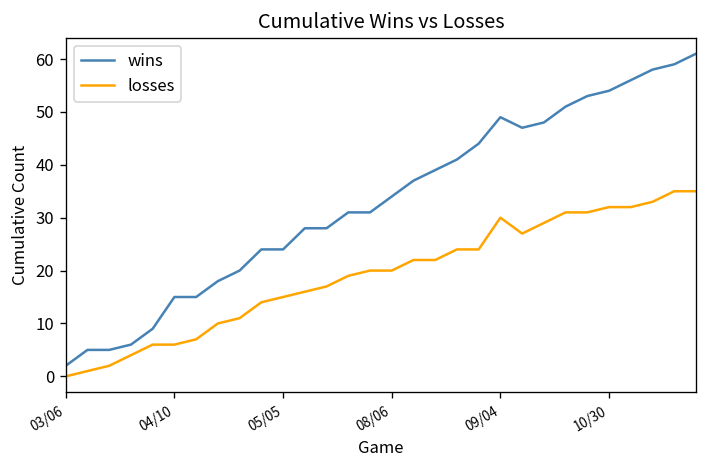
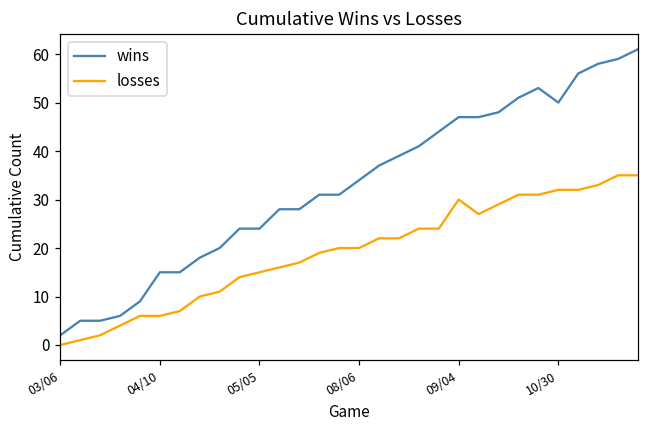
wins, 09/04: 49 -> 47
wins, 10/30: 54 -> 50
